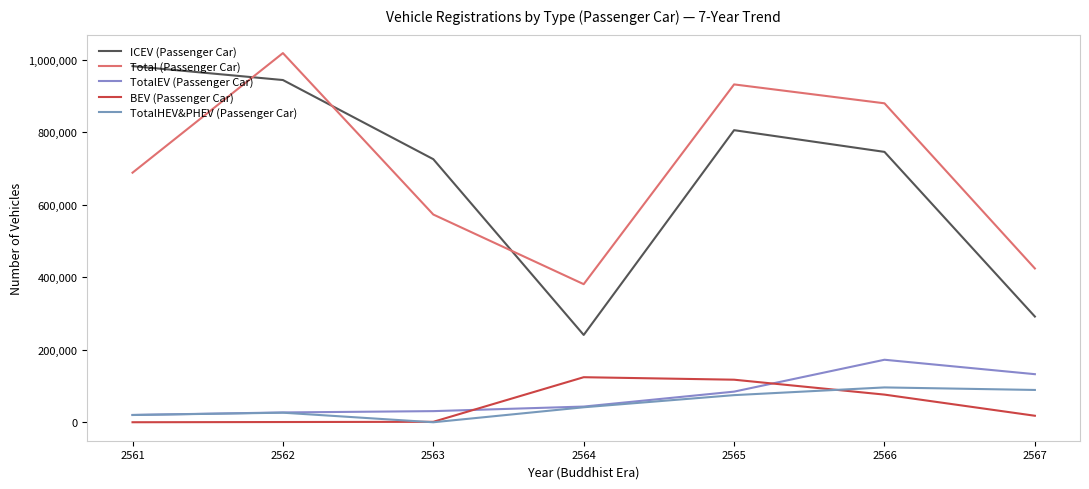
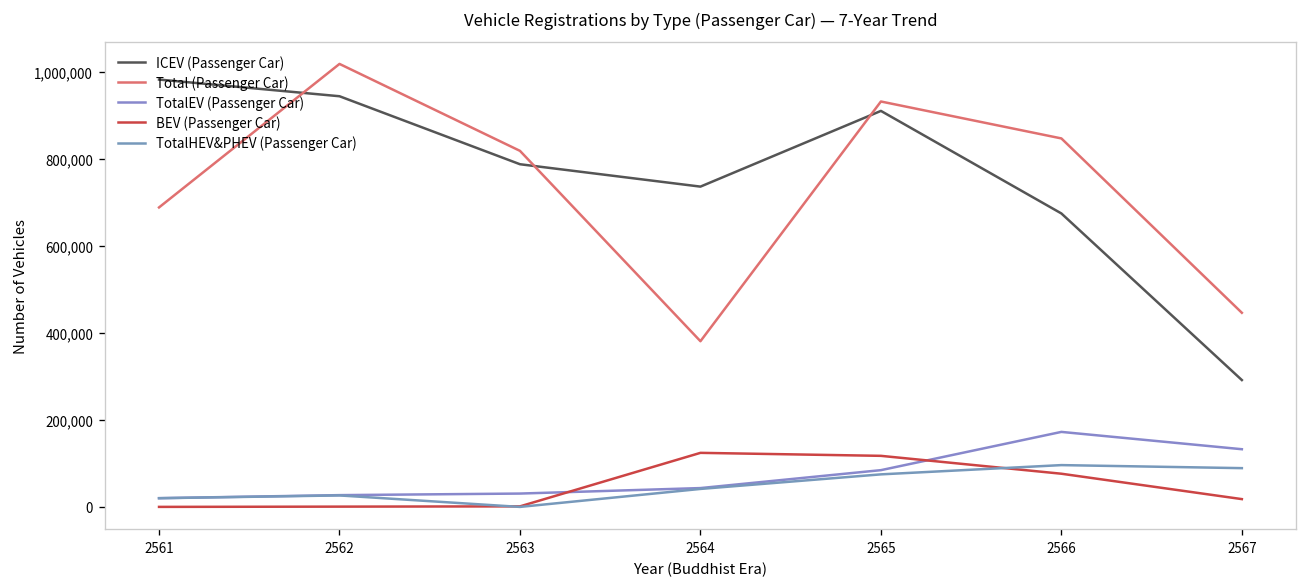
ICEV (Passenger Car), 2563: 730,000 -> 790,000
Total (Passenger Car), 2563: 570,000 -> 820,000
ICEV (Passenger Car), 2564: 240,000 -> 740,000
ICEV (Passenger Car), 2565: 810,000 -> 910,000
ICEV (Passenger Car), 2566: 750,000 -> 670,000
Total (Passenger Car), 2566: 880,000 -> 850,000
Total (Passenger Car), 2567: 420,000 -> 450,000
